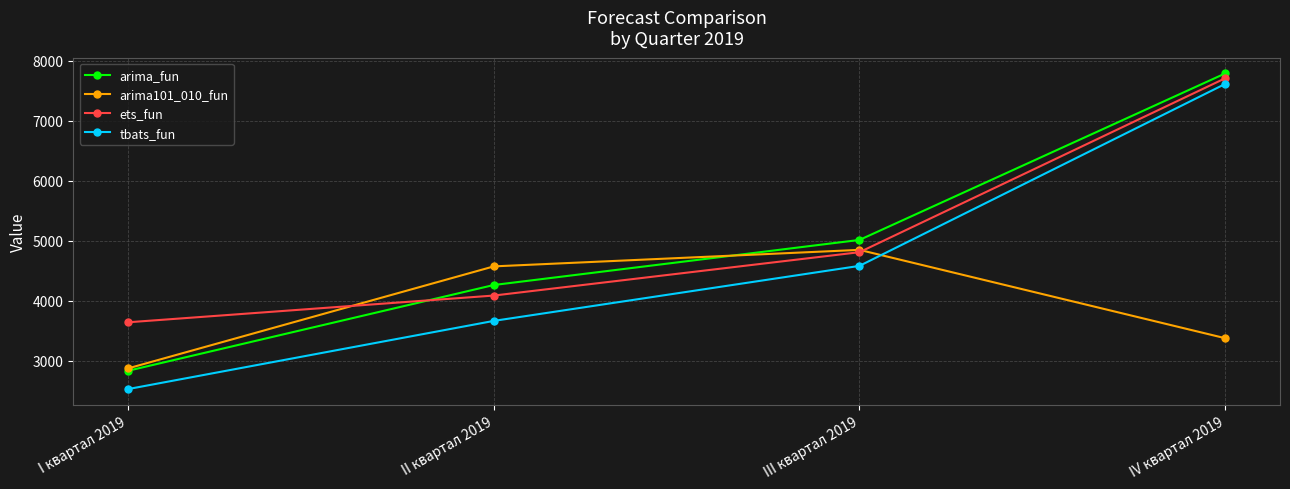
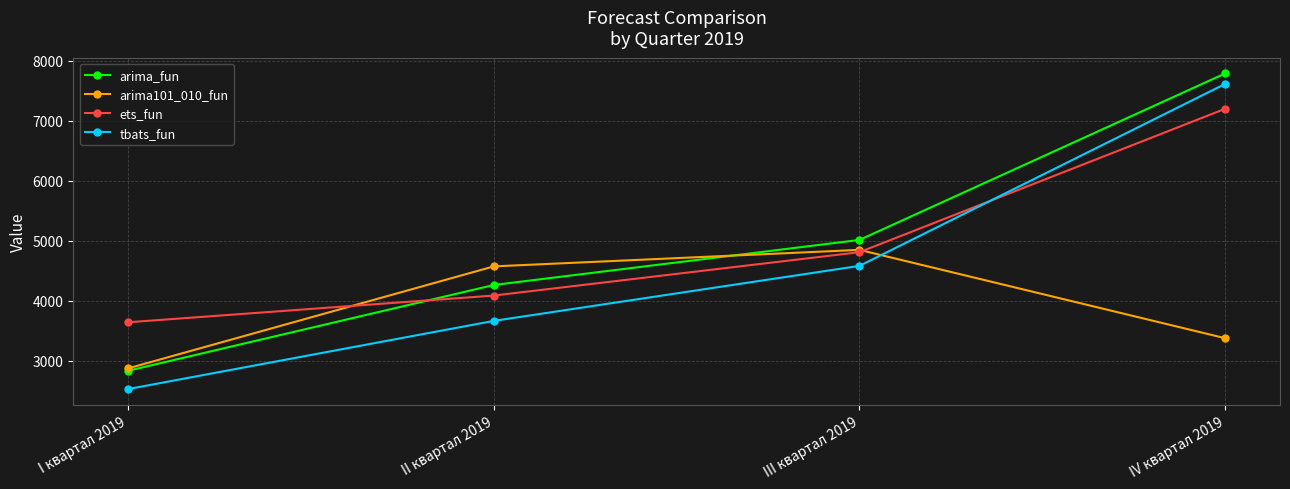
ets_fun, IV квартал 2019: 7700 -> 7200
